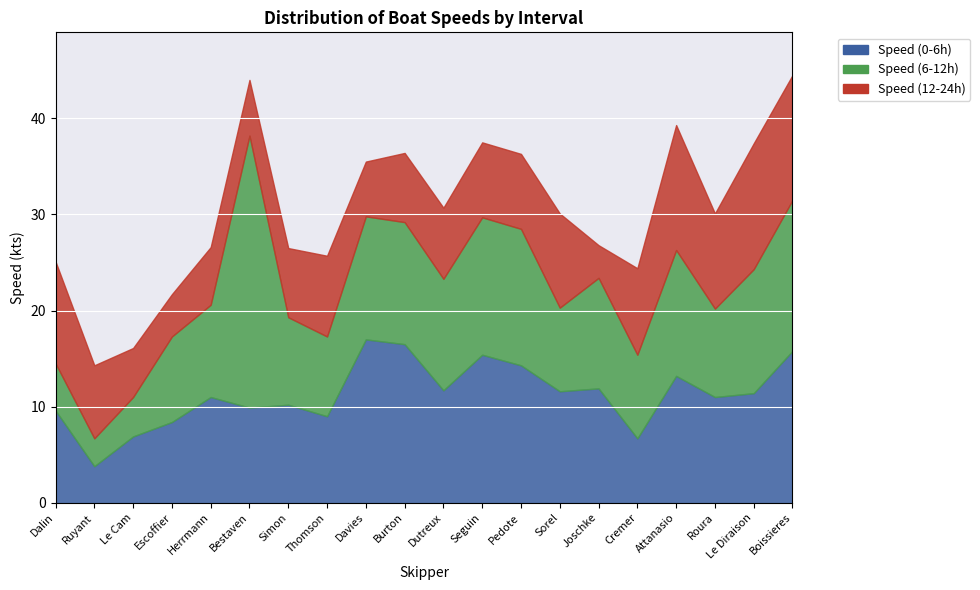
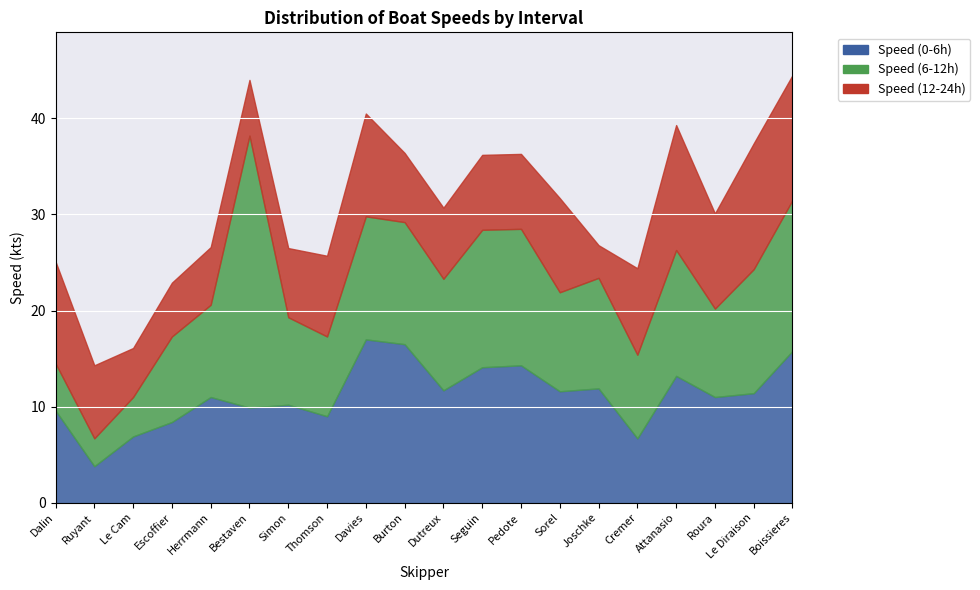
Speed (12-24h), Escoffier: 4 -> 6
Speed (12-24h), Davies: 6 -> 11
Speed (0-6h), Seguin: 15 -> 14
Speed (6-12h), Sorel: 9 -> 10
